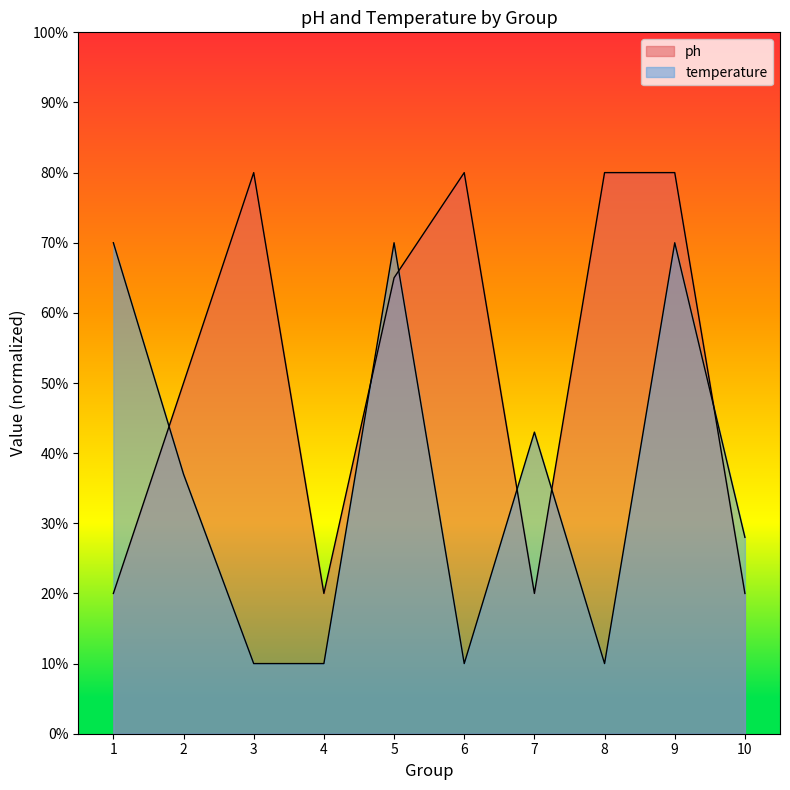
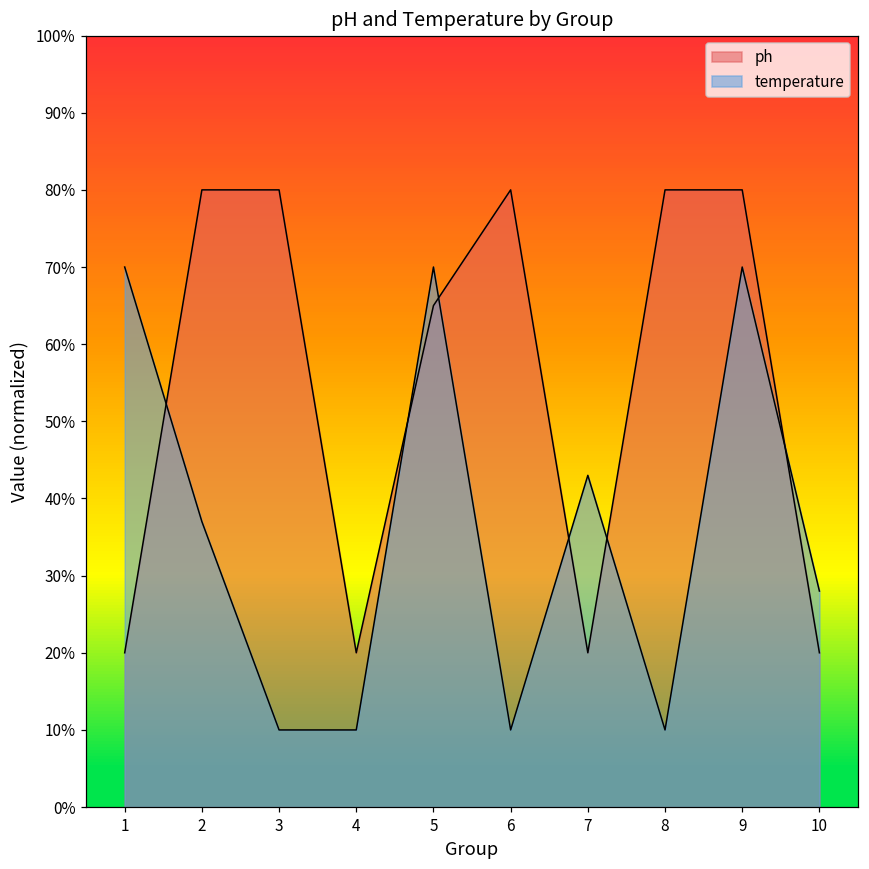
ph, 2: 50% -> 80%
